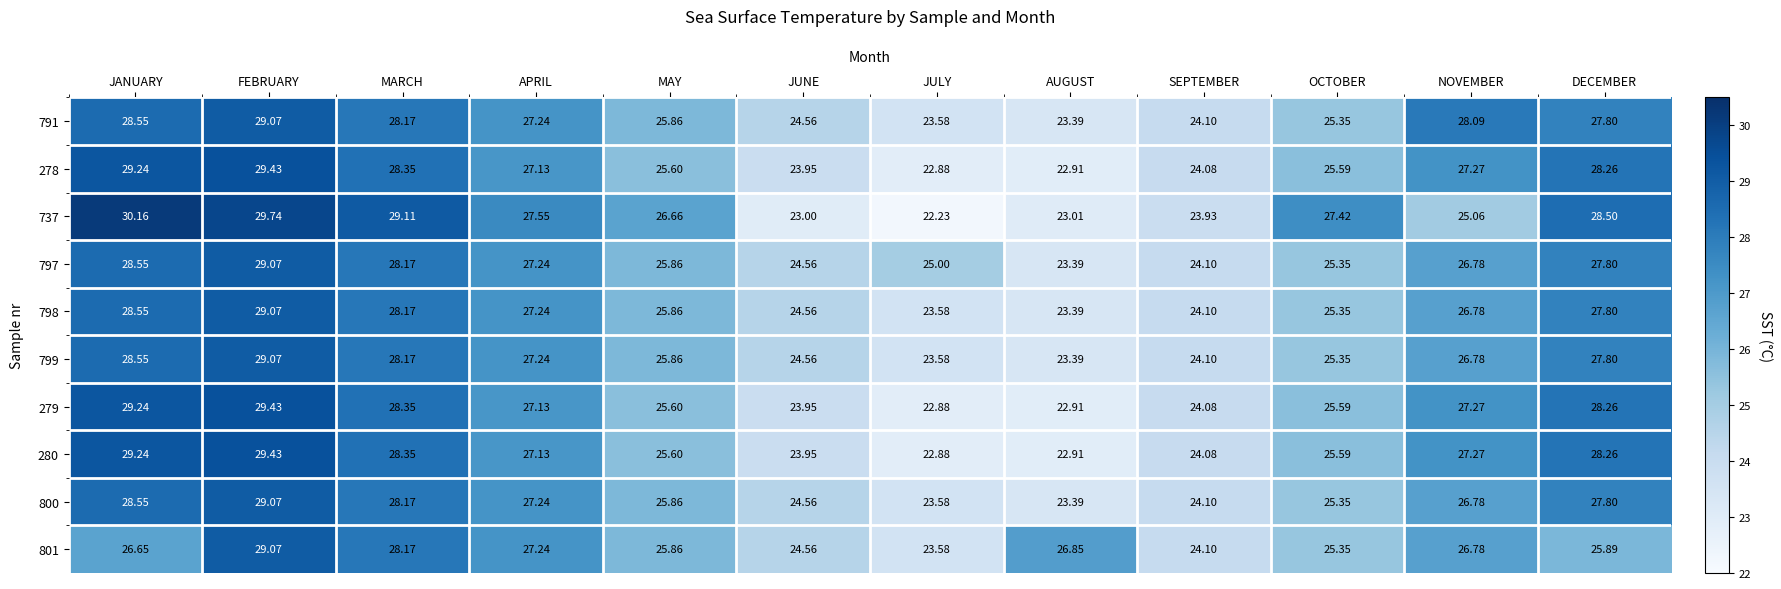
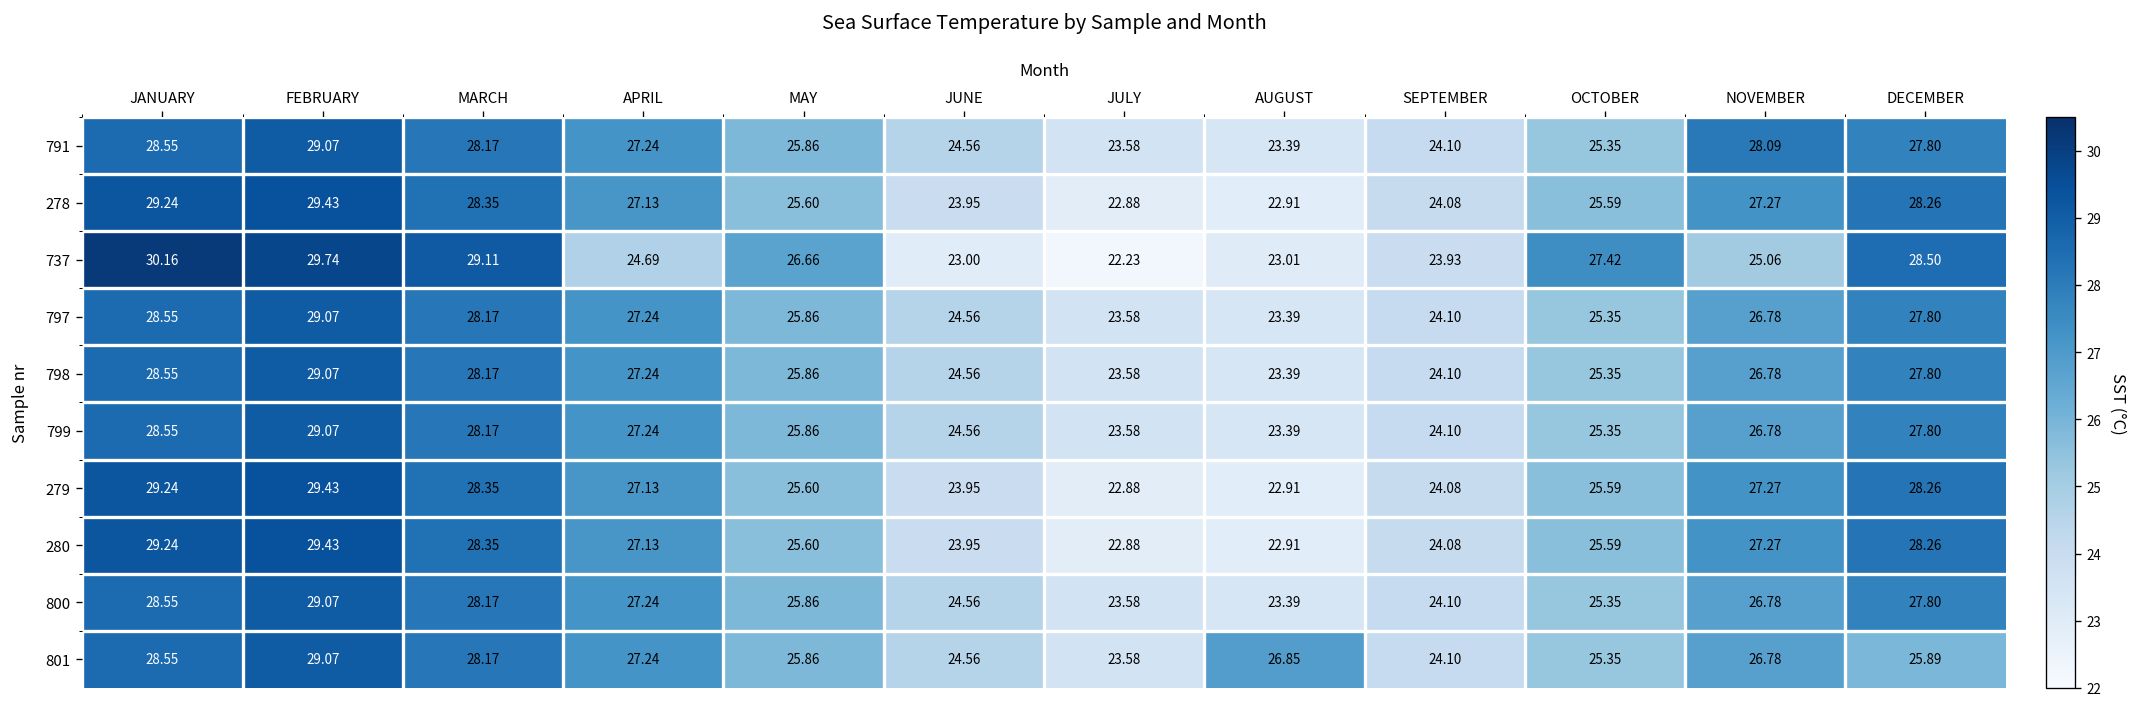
737, APRIL: 27.55 -> 24.69
797, JULY: 25.00 -> 23.58
801, JANUARY: 26.65 -> 28.55
